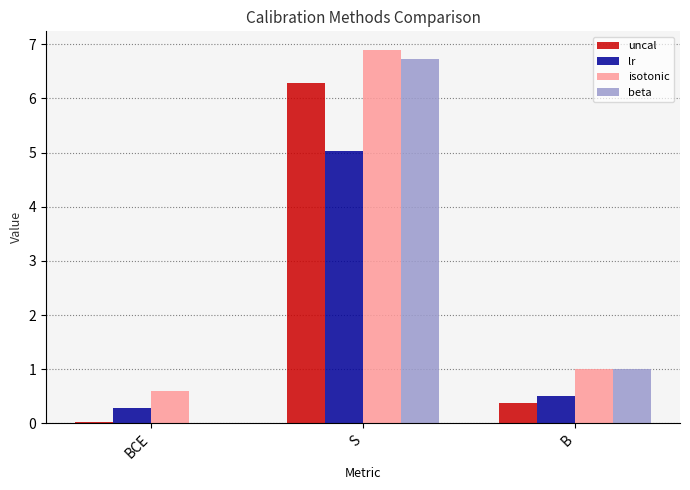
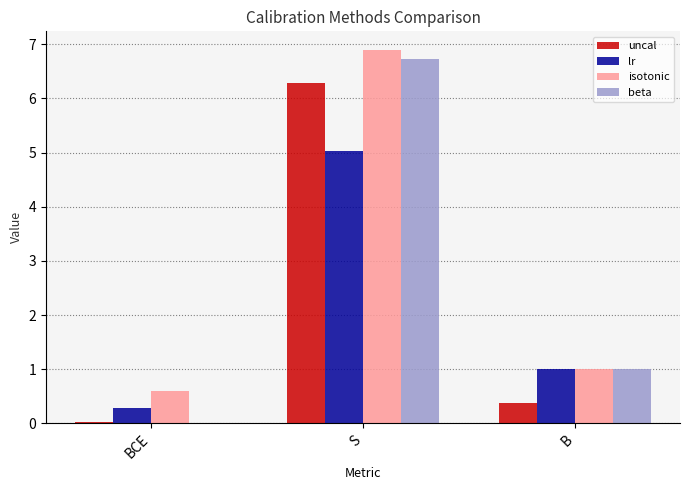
lr, B: 0.5 -> 1.0
